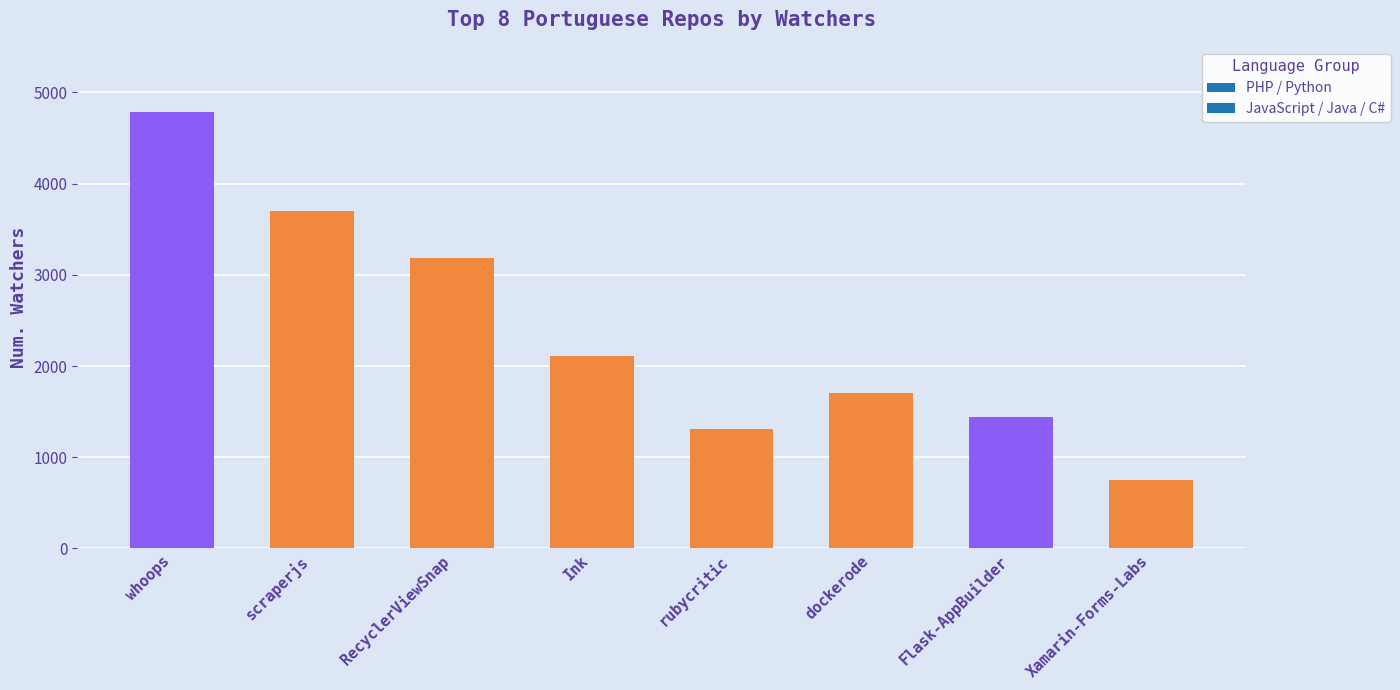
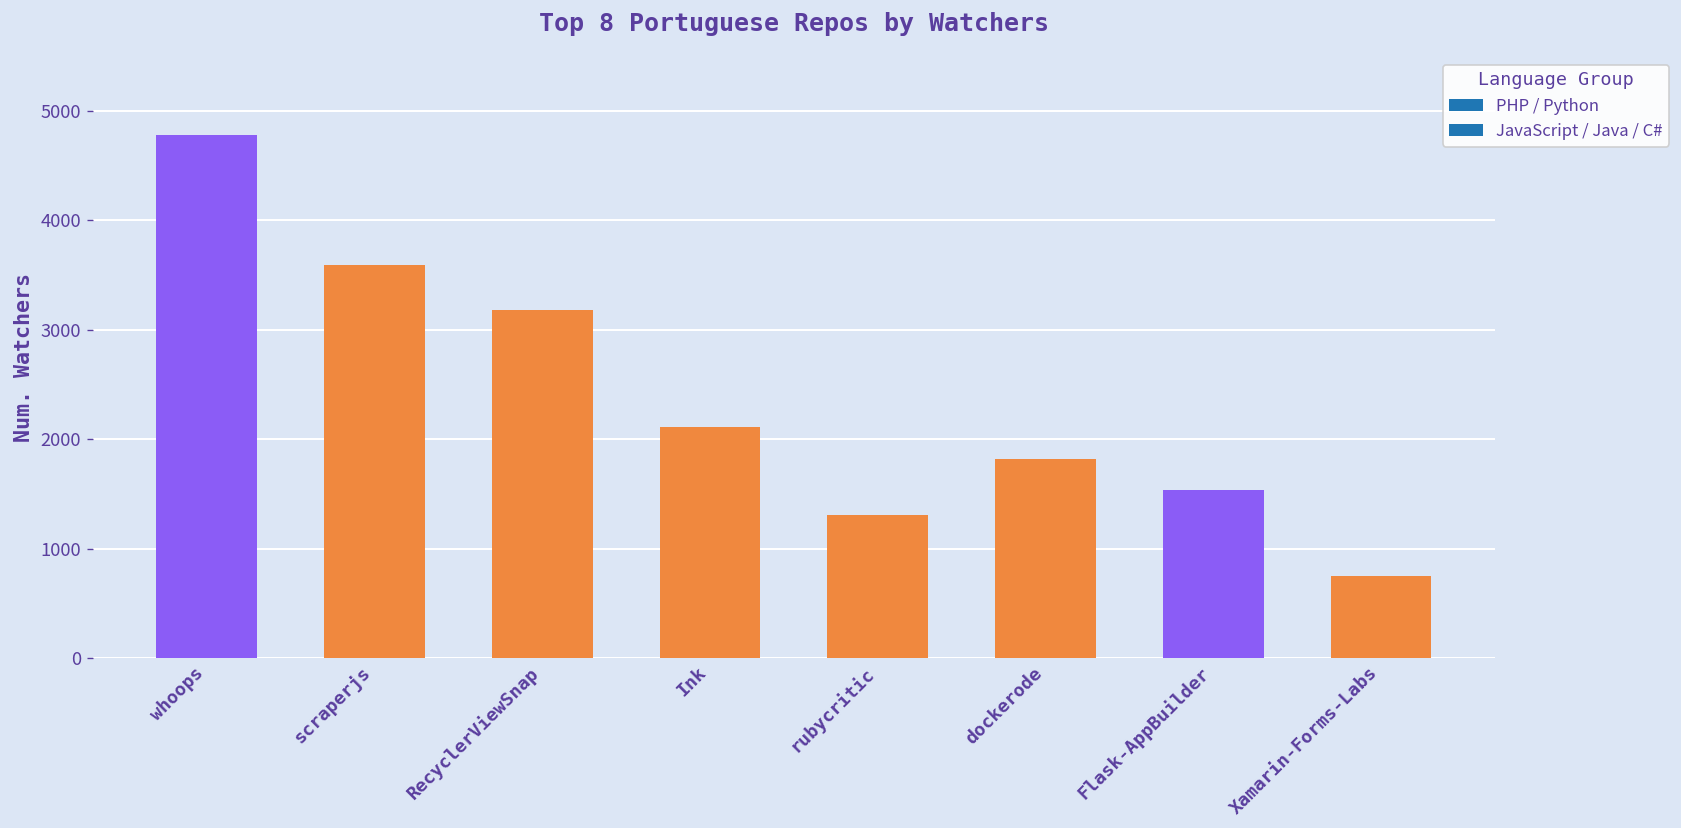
scraperjs: 3700 -> 3600
dockerode: 1700 -> 1800
Flask-AppBuilder: 1400 -> 1500
